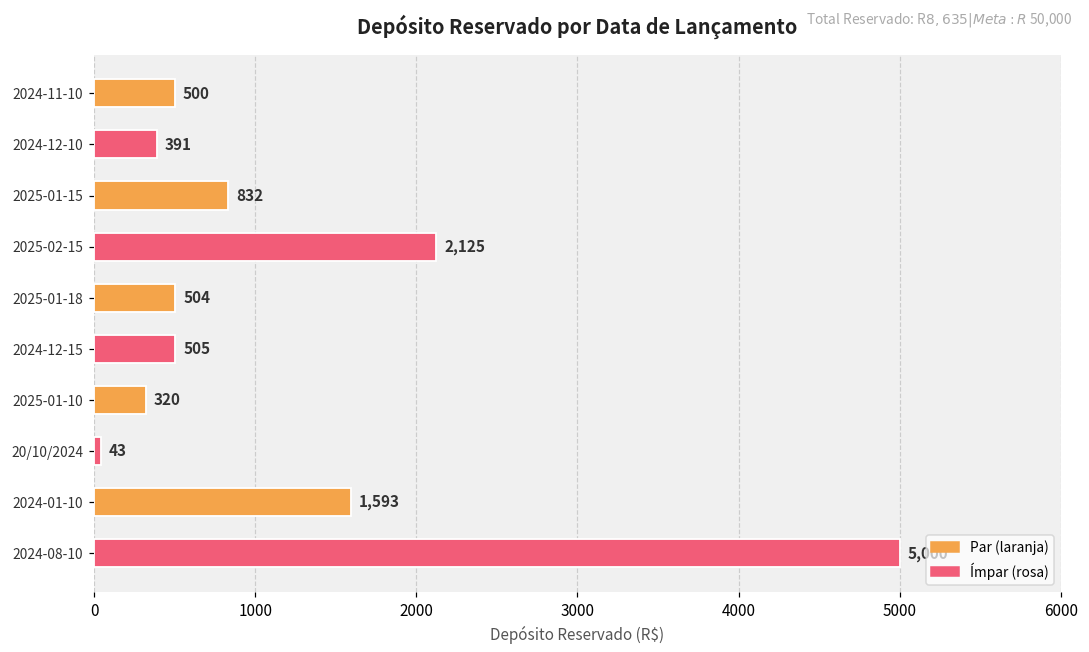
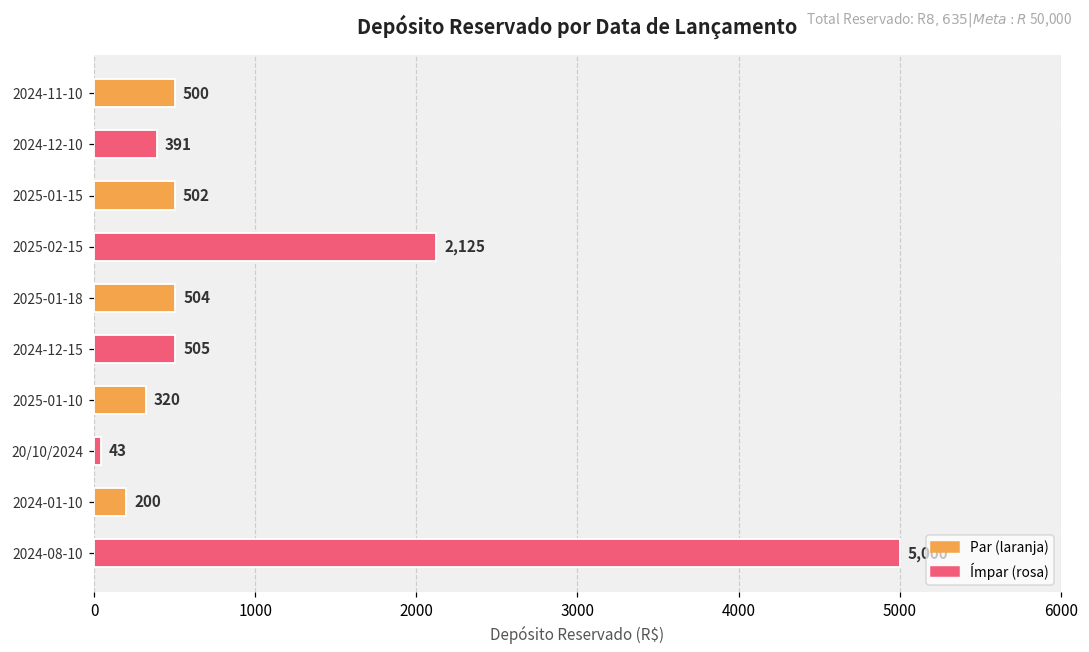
2025-01-15: 832 -> 502
2024-01-10: 1,593 -> 200
